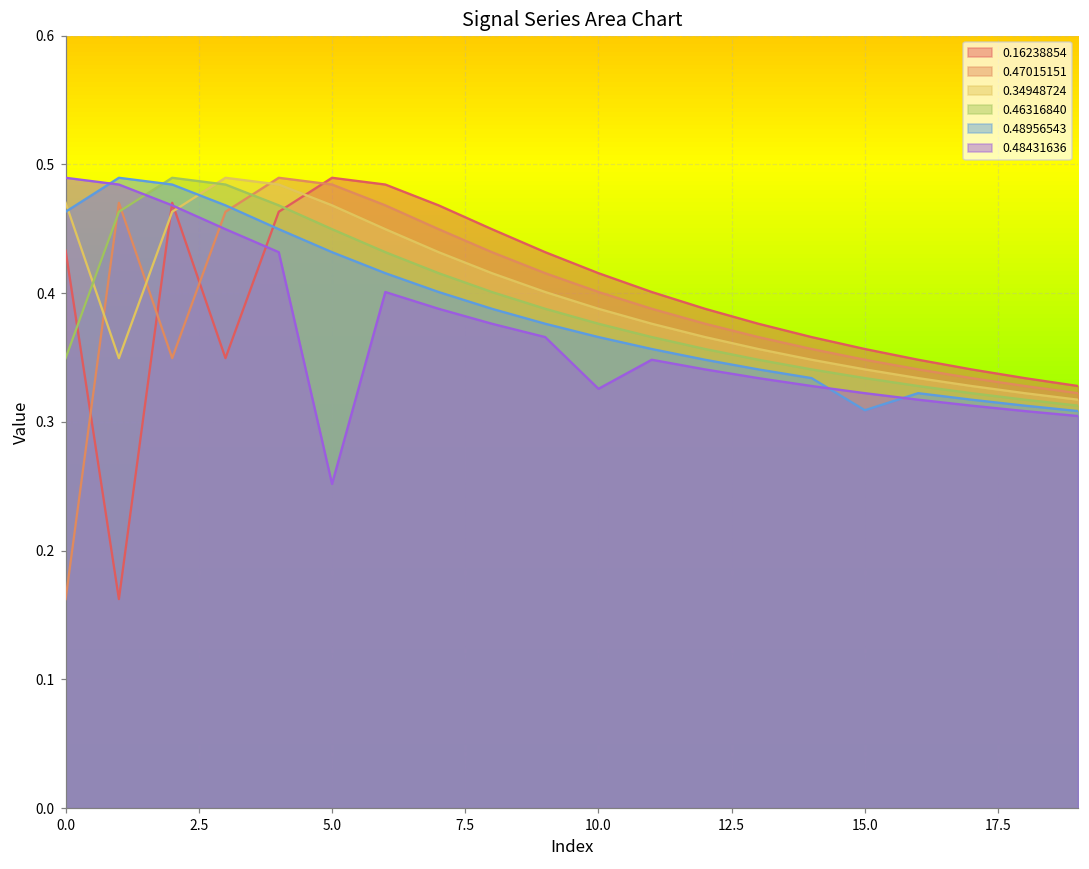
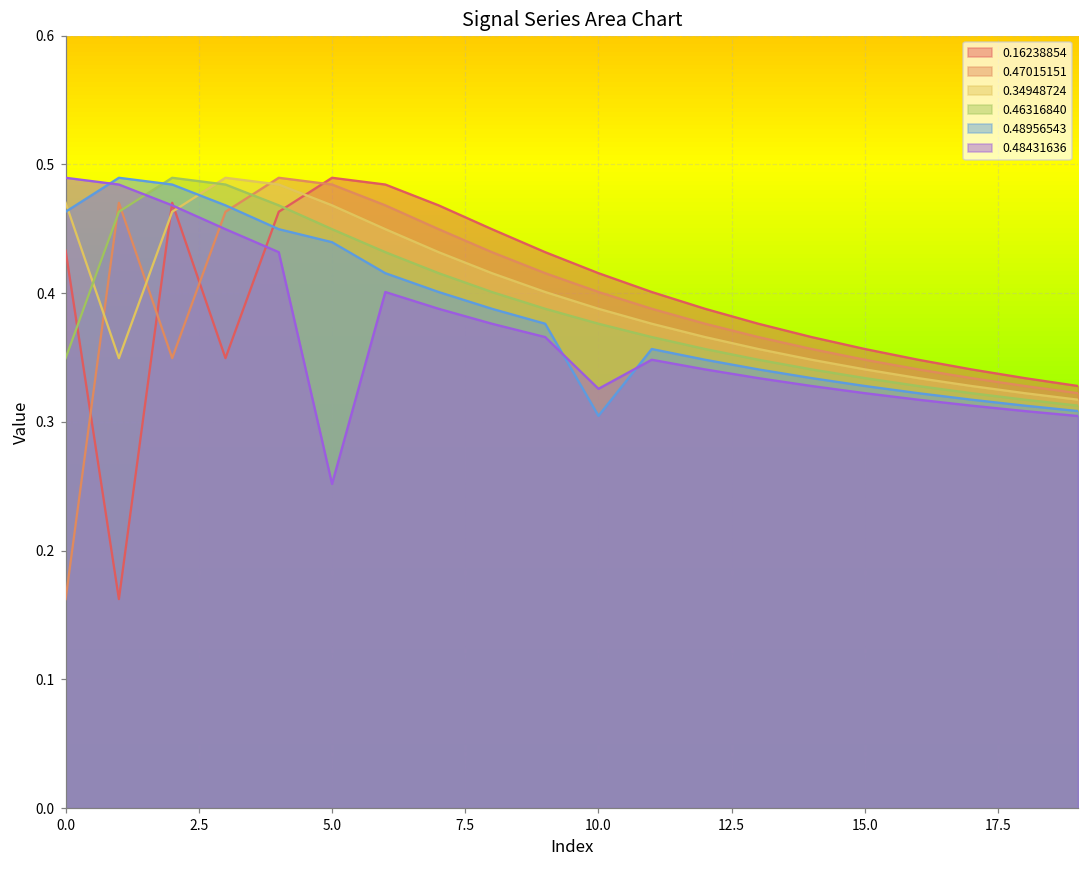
0.48956543, 5.0: 0.432 -> 0.440
0.48956543, 10.0: 0.366 -> 0.305
0.48956543, 15.0: 0.309 -> 0.328
